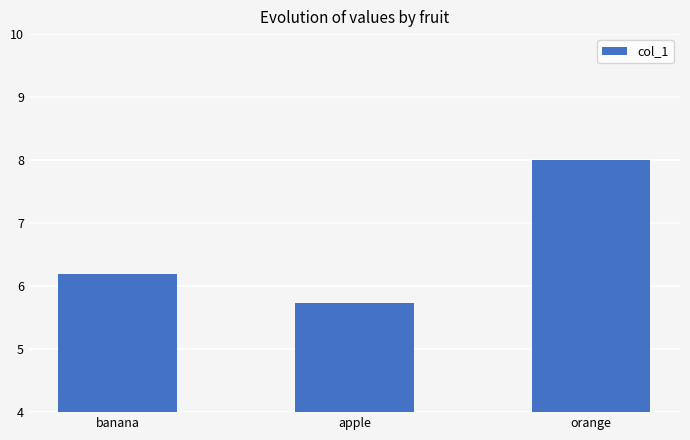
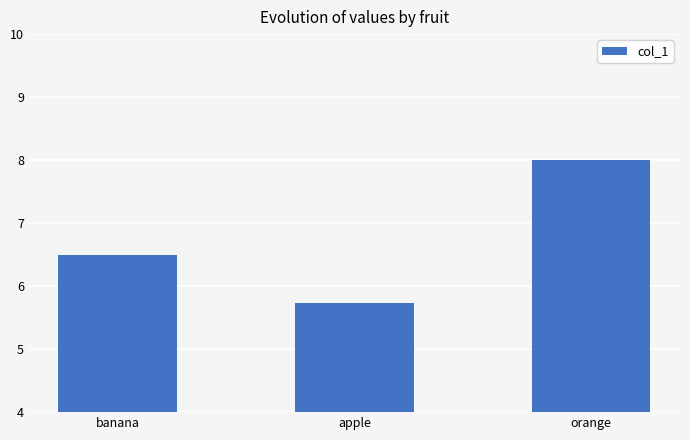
banana: 6.2 -> 6.5
